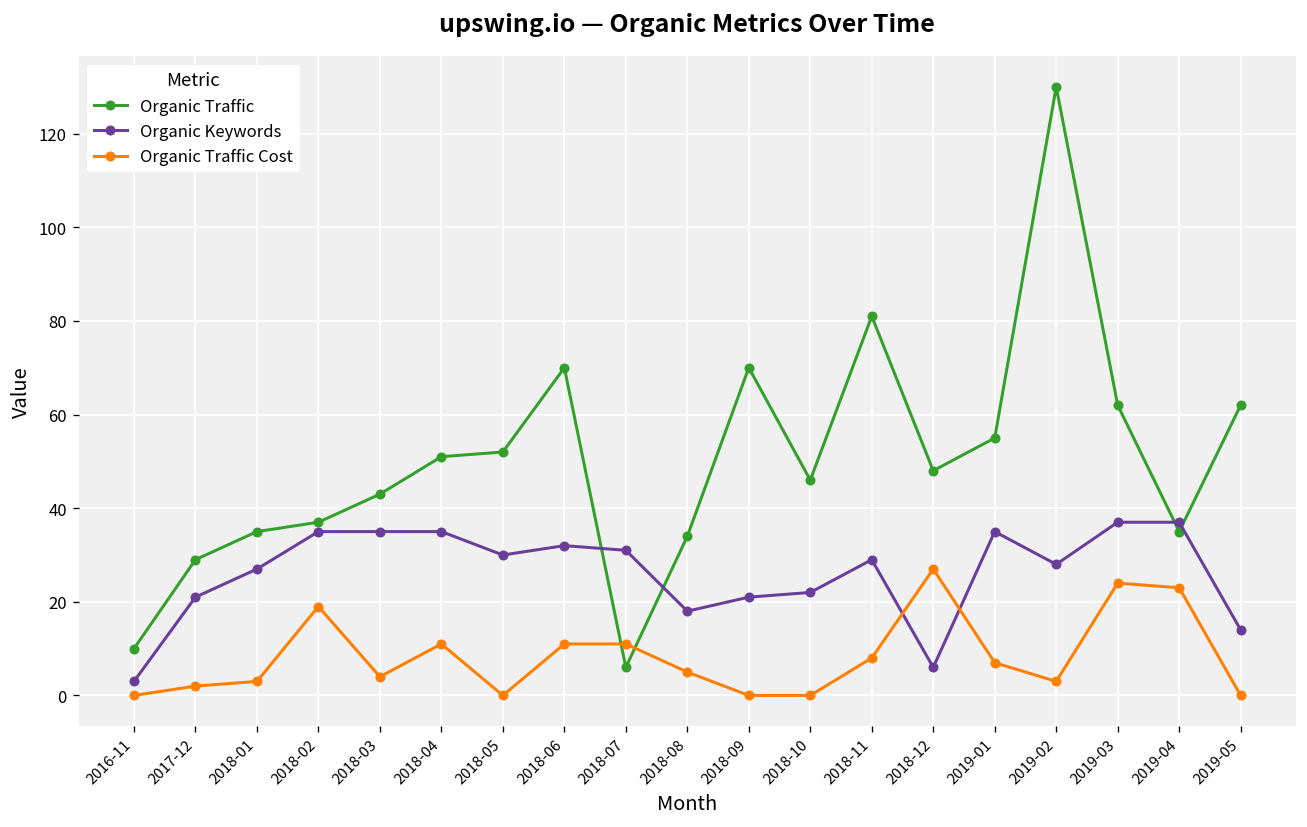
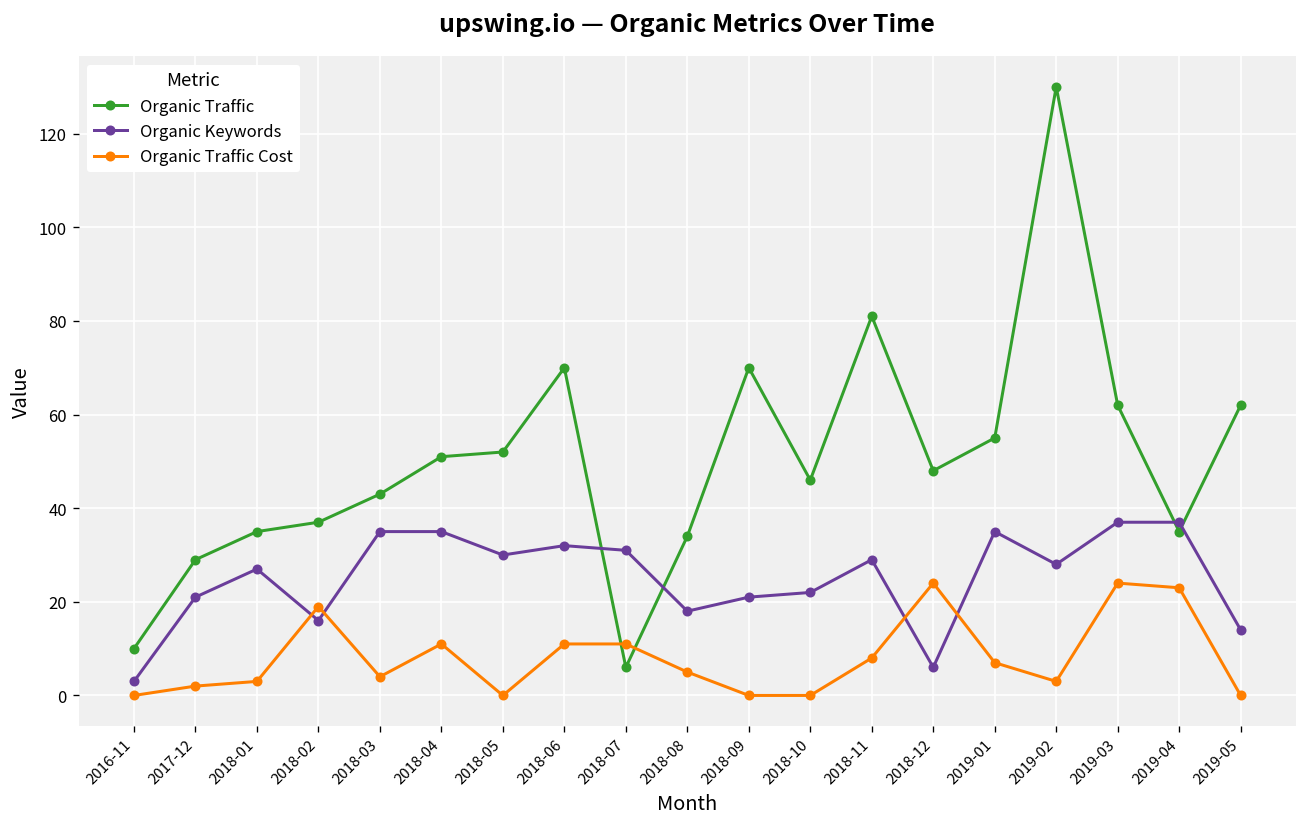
Organic Keywords, 2018-02: 35 -> 16
Organic Traffic Cost, 2018-12: 27 -> 24
